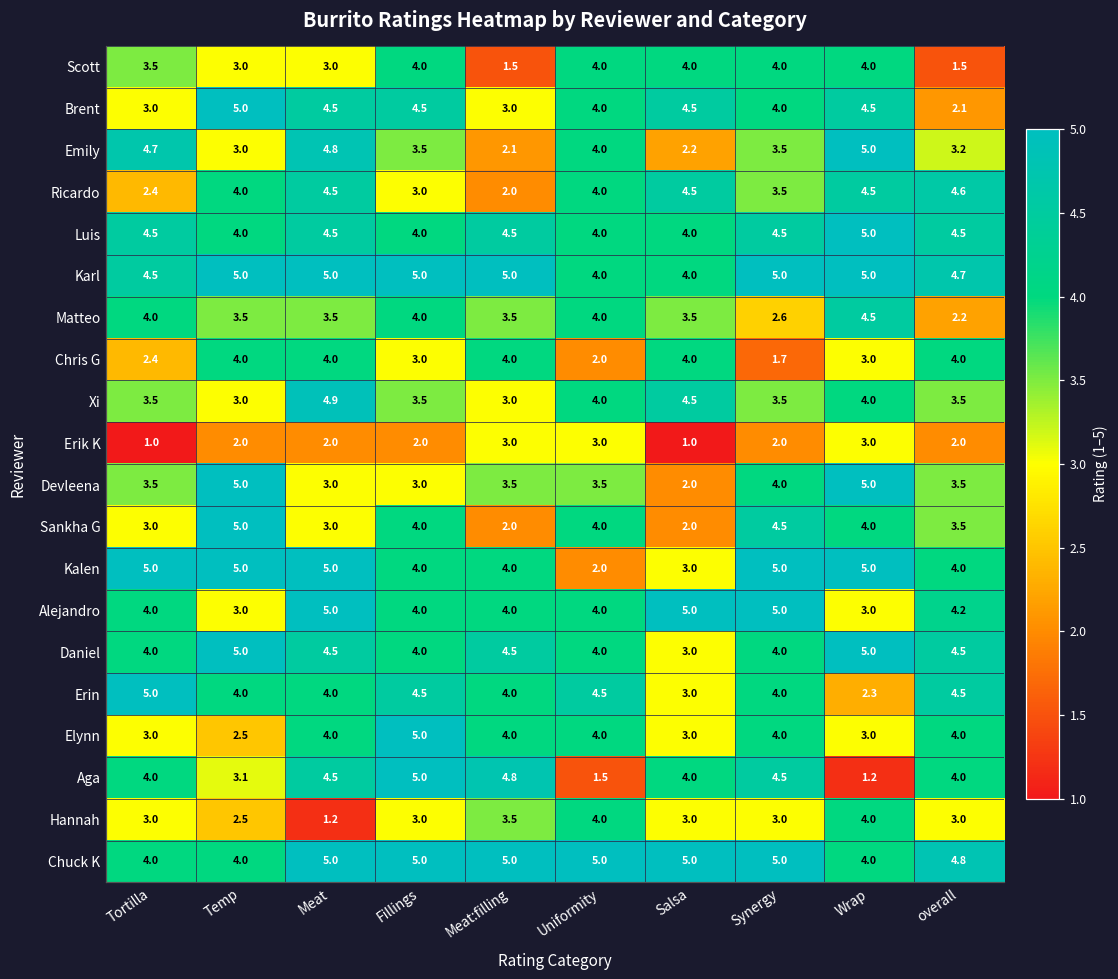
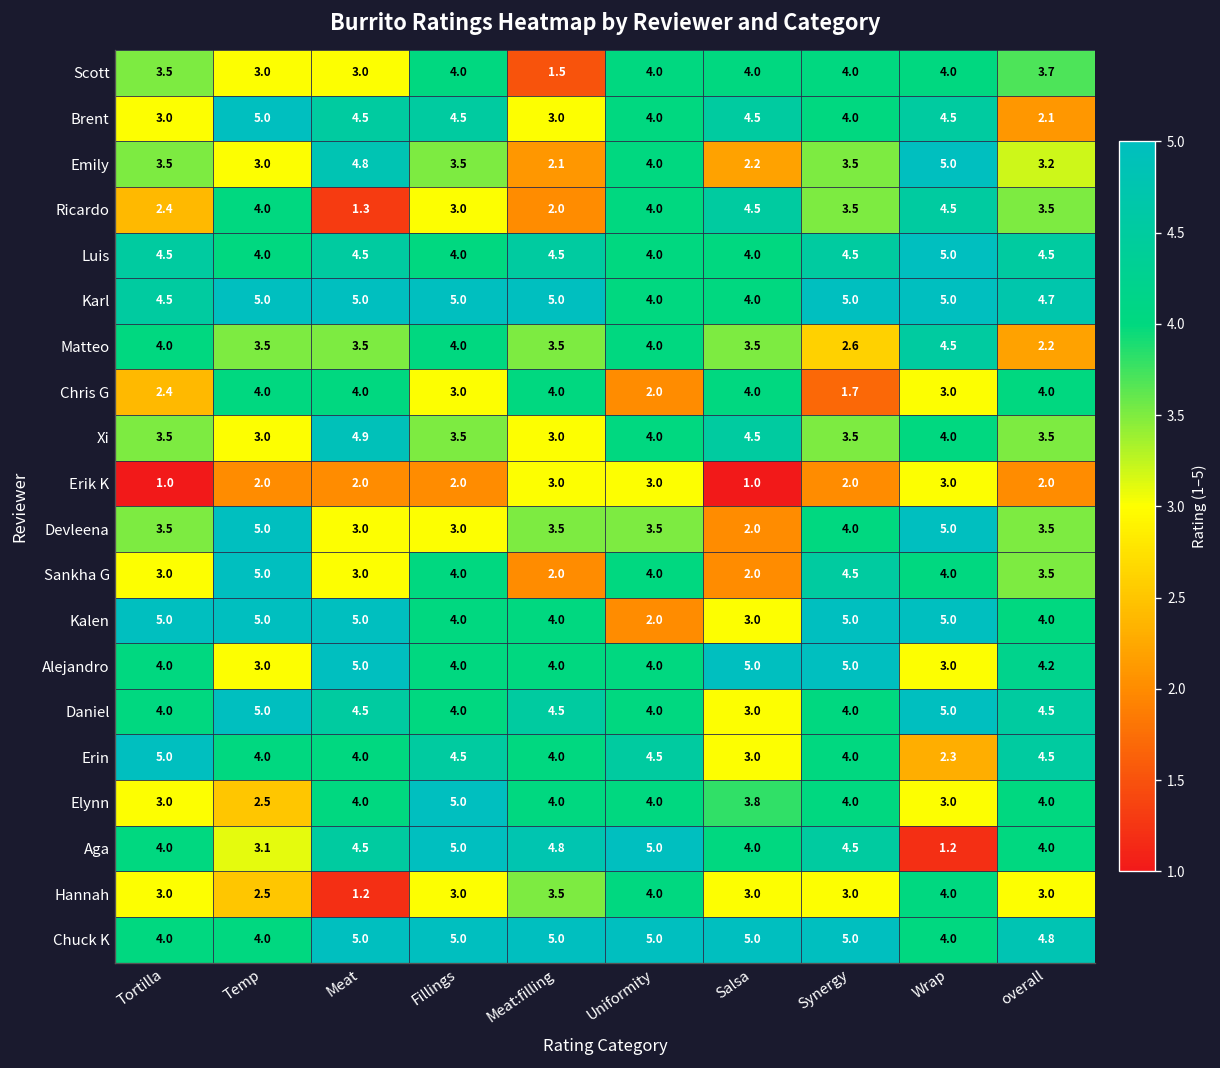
Scott, overall: 1.5 -> 3.7
Emily, Tortilla: 4.7 -> 3.5
Ricardo, Meat: 4.5 -> 1.3
Ricardo, overall: 4.6 -> 3.5
Elynn, Salsa: 3.0 -> 3.8
Aga, Uniformity: 1.5 -> 5.0
